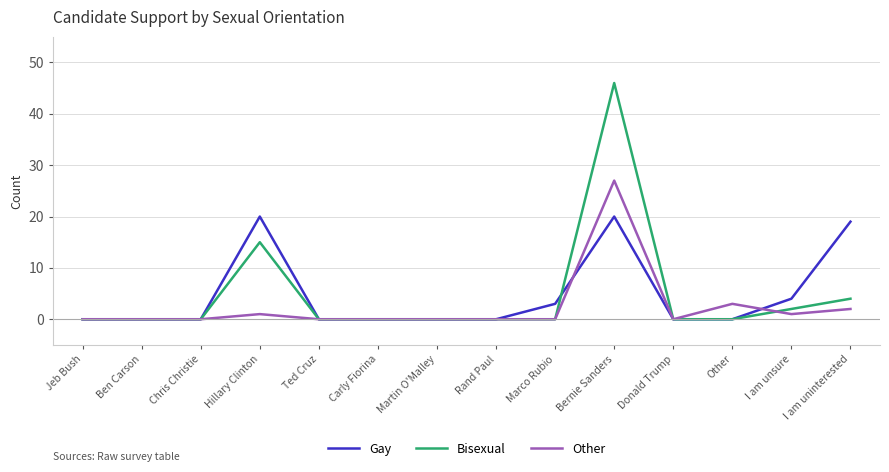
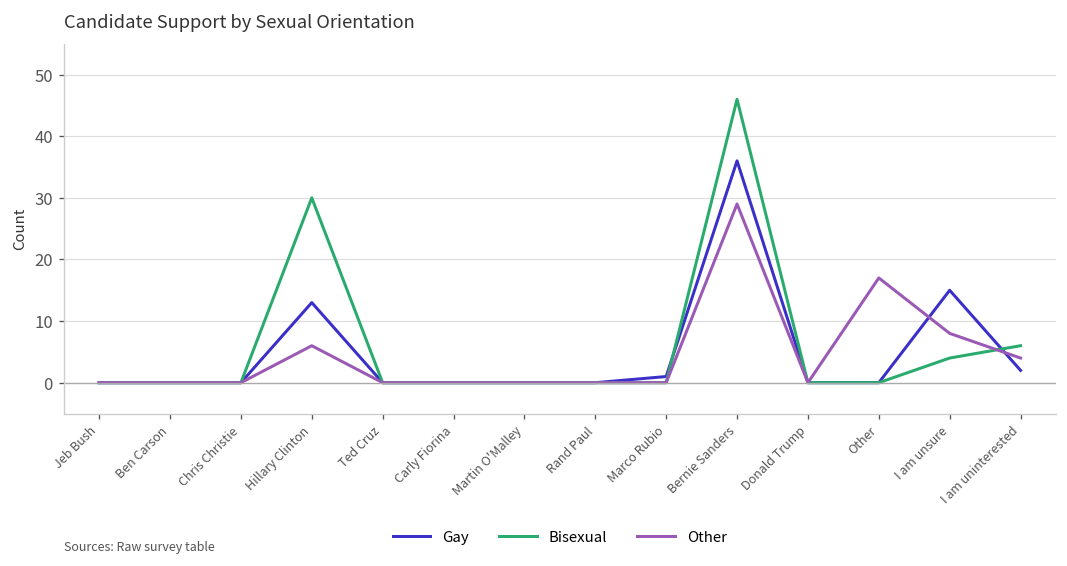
Gay, Hillary Clinton: 20 -> 13
Bisexual, Hillary Clinton: 15 -> 30
Other, Hillary Clinton: 1 -> 6
Gay, Marco Rubio: 3 -> 1
Gay, Bernie Sanders: 20 -> 36
Other, Bernie Sanders: 27 -> 29
Other, Other: 3 -> 17
Gay, I am unsure: 4 -> 15
Bisexual, I am unsure: 2 -> 4
Other, I am unsure: 1 -> 8
Gay, I am uninterested: 19 -> 2
Bisexual, I am uninterested: 4 -> 6
Other, I am uninterested: 2 -> 4
